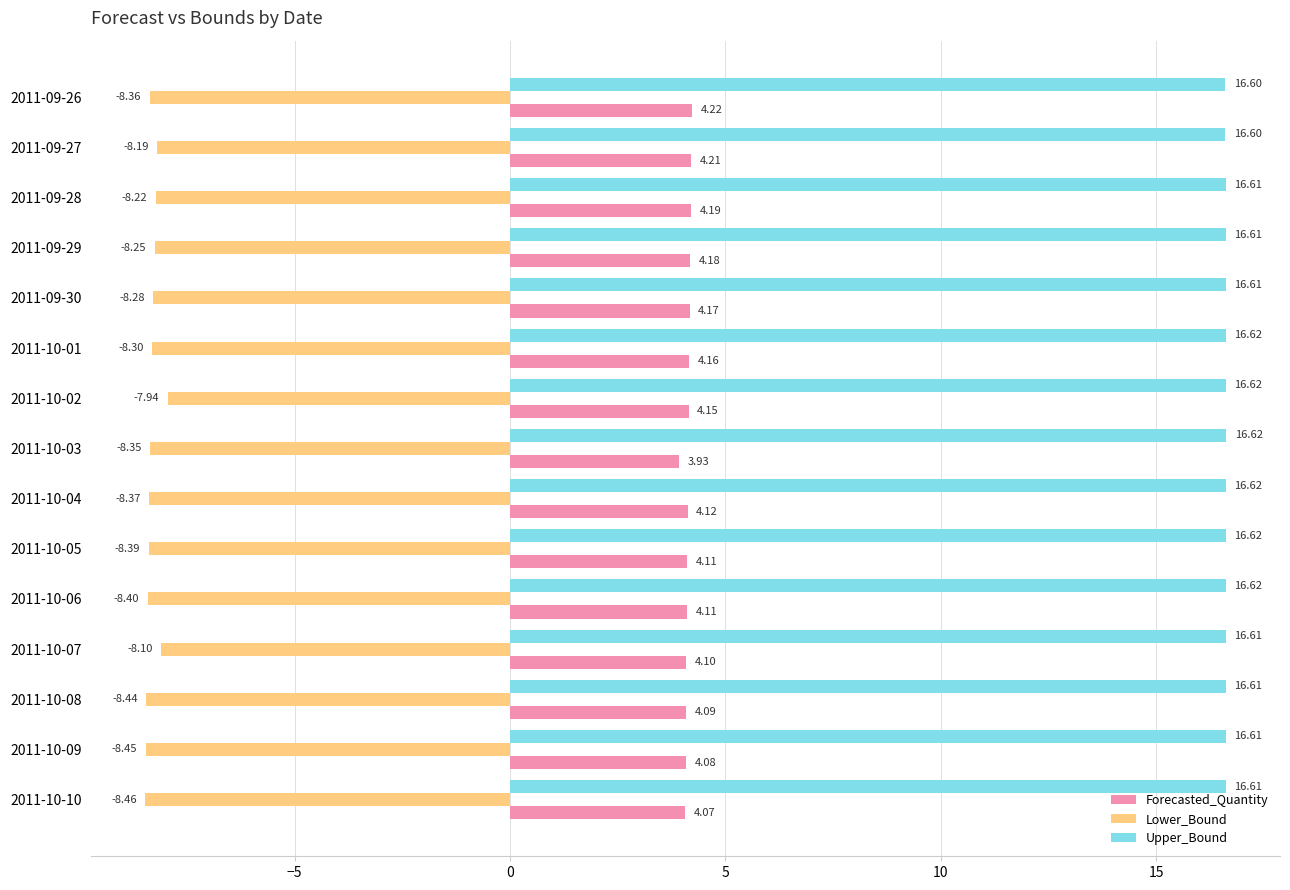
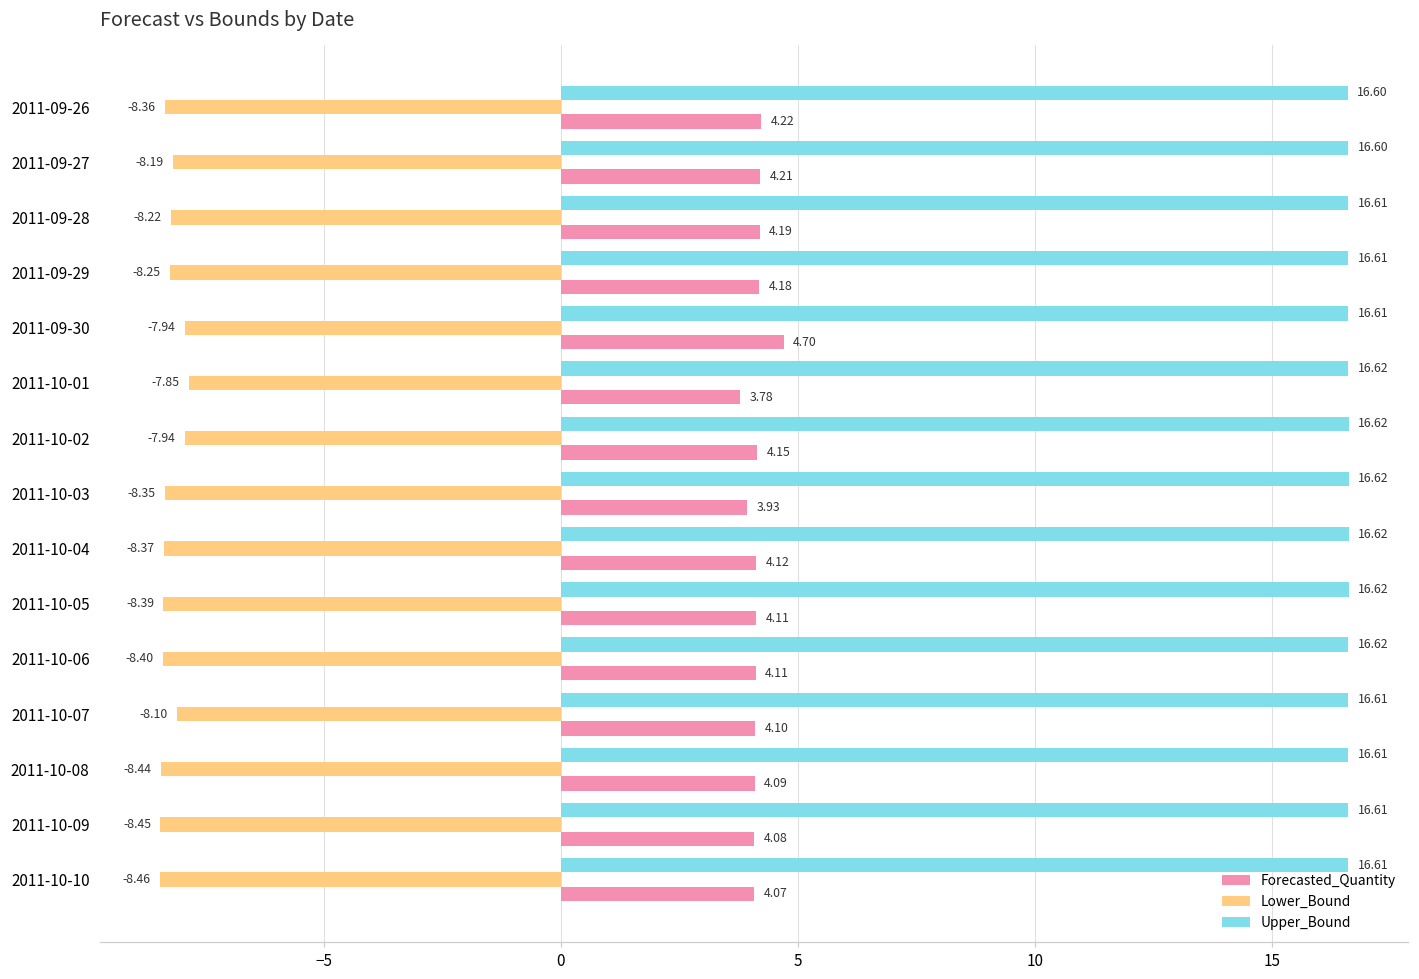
Lower_Bound, 2011-09-30: -8.28 -> -7.94
Forecasted_Quantity, 2011-09-30: 4.17 -> 4.70
Lower_Bound, 2011-10-01: -8.30 -> -7.85
Forecasted_Quantity, 2011-10-01: 4.16 -> 3.78
